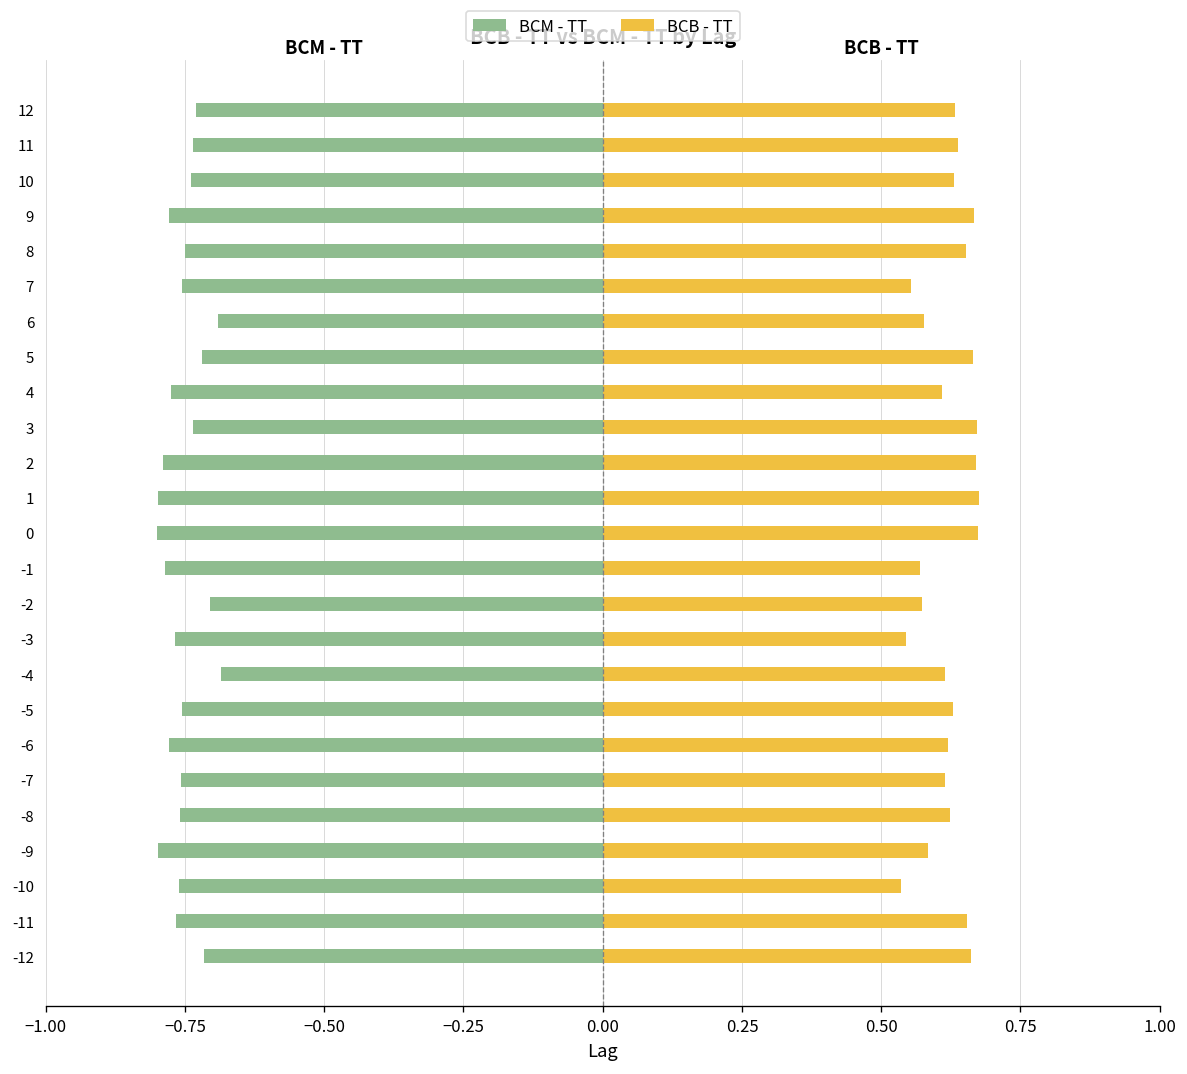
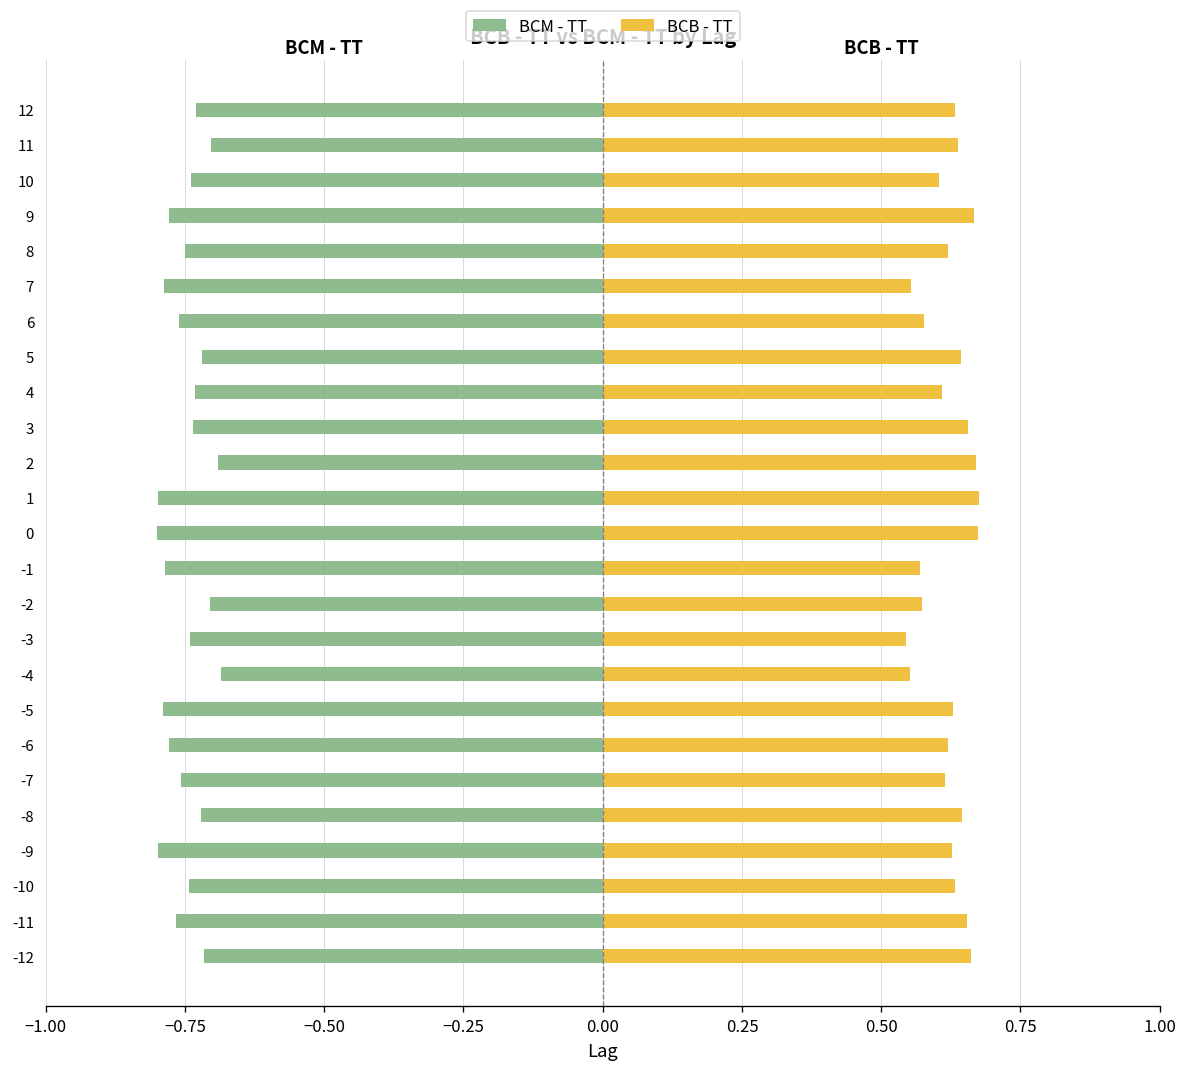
BCM - TT, 11: -0.74 -> -0.70
BCB - TT, 10: 0.63 -> 0.60
BCB - TT, 8: 0.65 -> 0.62
BCM - TT, 7: -0.76 -> -0.79
BCM - TT, 6: -0.69 -> -0.76
BCB - TT, 5: 0.66 -> 0.64
BCM - TT, 4: -0.78 -> -0.73
BCB - TT, 3: 0.67 -> 0.66
BCM - TT, 2: -0.79 -> -0.69
BCM - TT, -3: -0.77 -> -0.74
BCB - TT, -4: 0.61 -> 0.55
BCM - TT, -5: -0.75 -> -0.79
BCM - TT, -8: -0.76 -> -0.72
BCB - TT, -8: 0.62 -> 0.64
BCB - TT, -9: 0.58 -> 0.63
BCM - TT, -10: -0.76 -> -0.74
BCB - TT, -10: 0.54 -> 0.63
